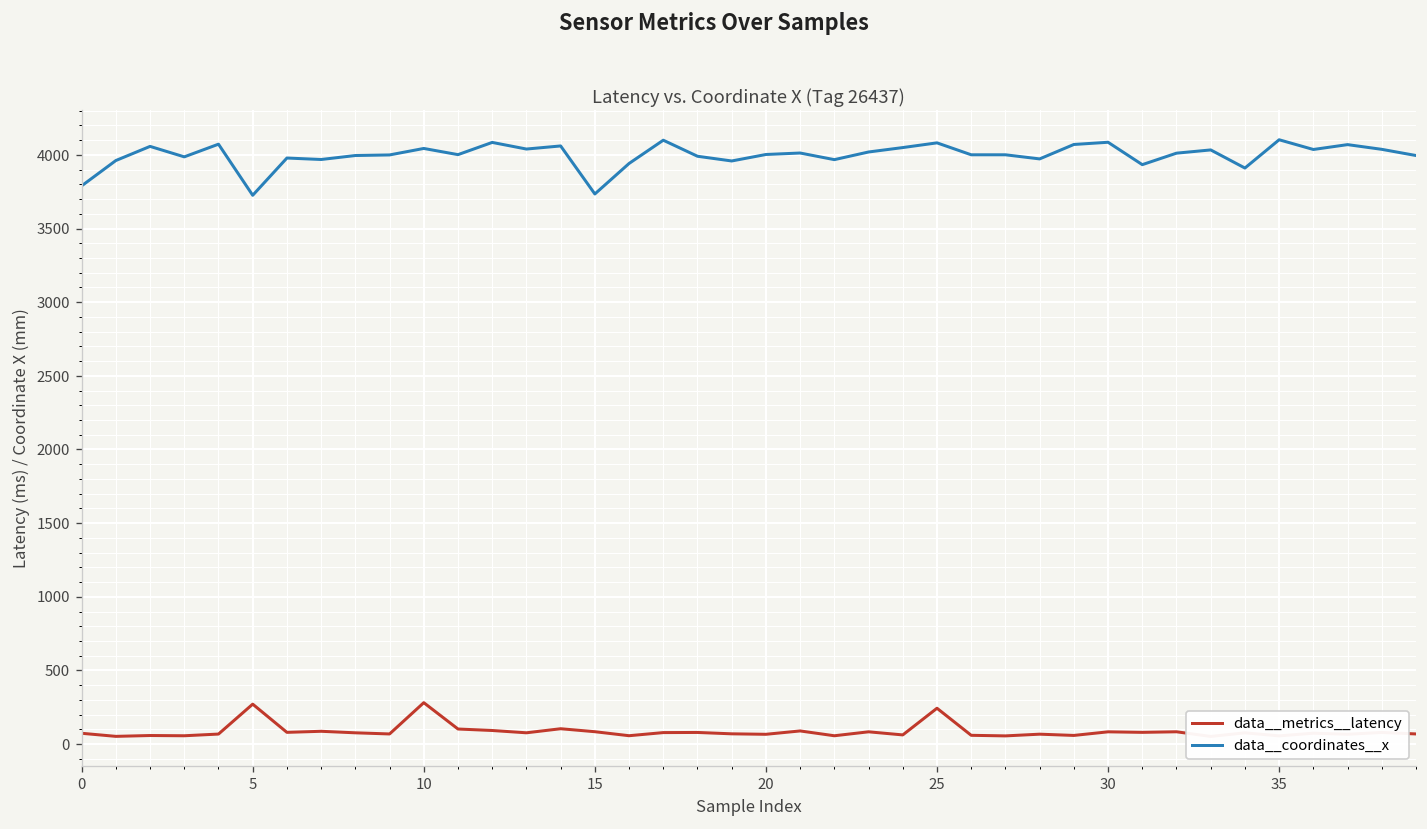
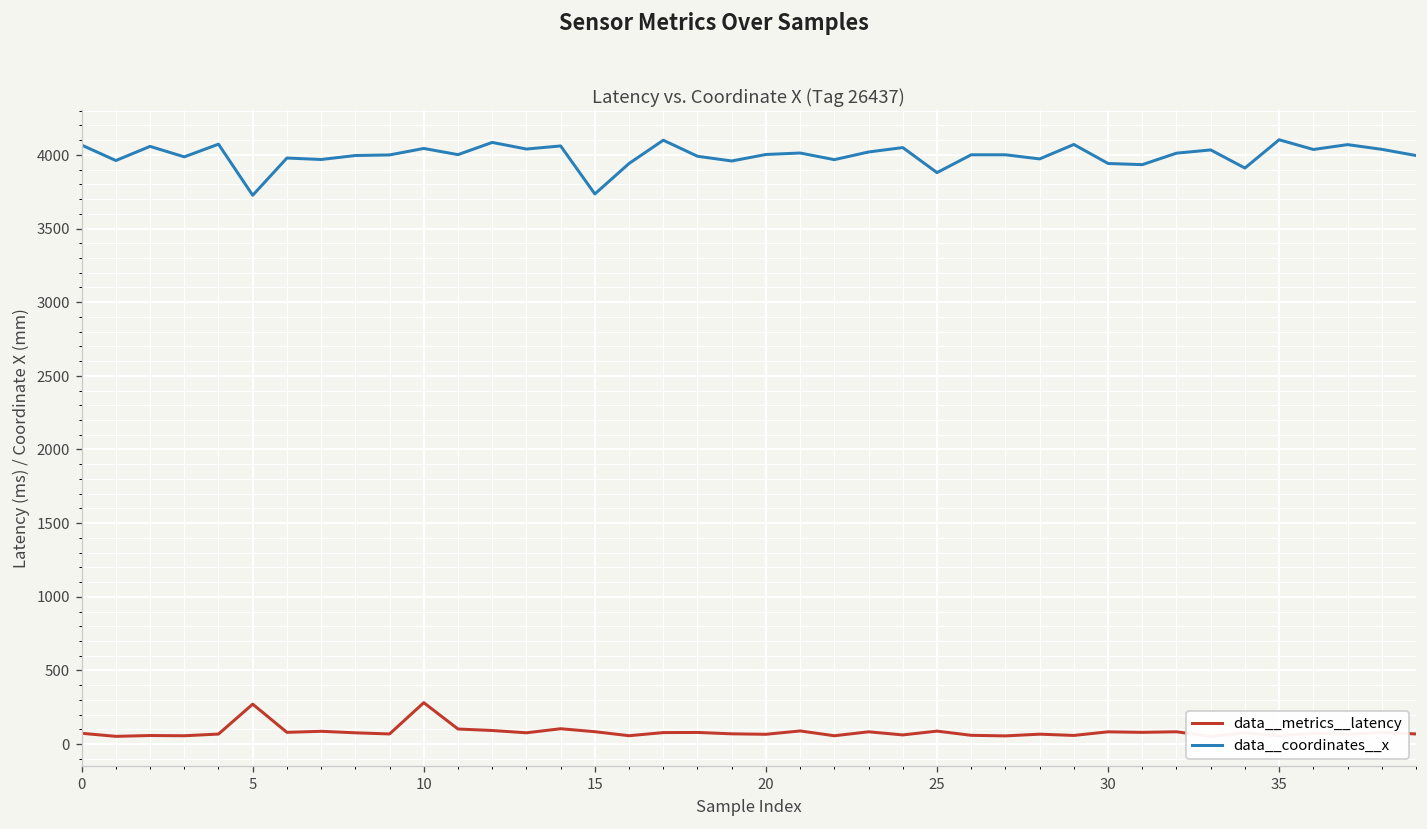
data__coordinates__x, 0: 3790 -> 4070
data__metrics__latency, 25: 240 -> 90
data__coordinates__x, 25: 4080 -> 3880
data__coordinates__x, 30: 4090 -> 3940
